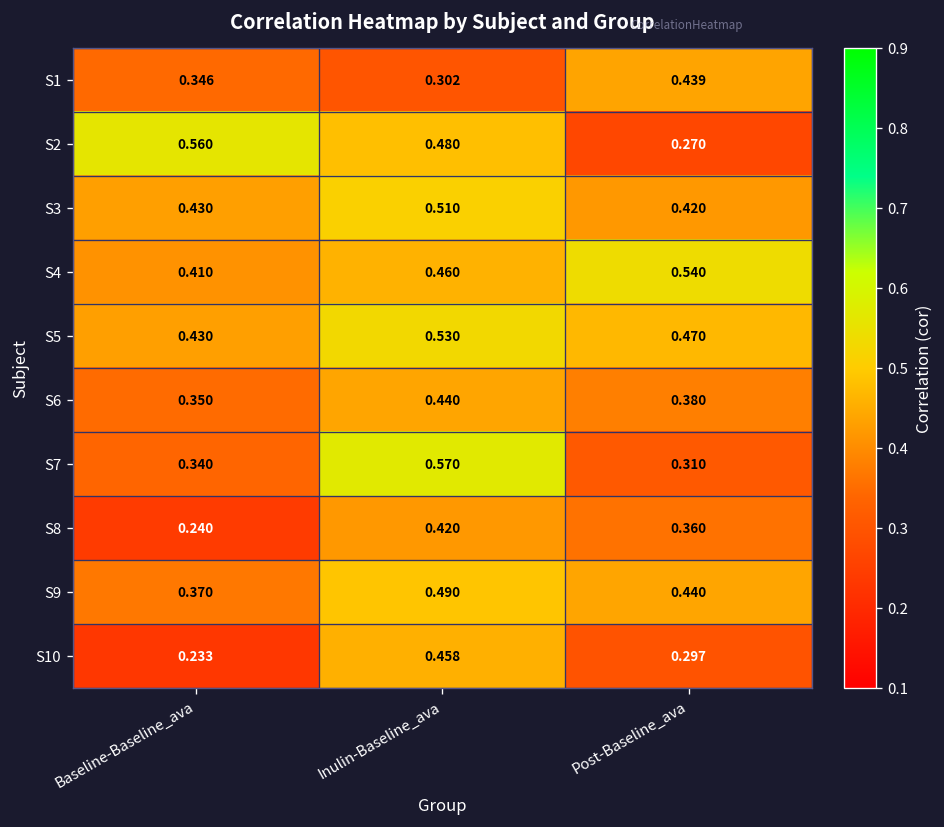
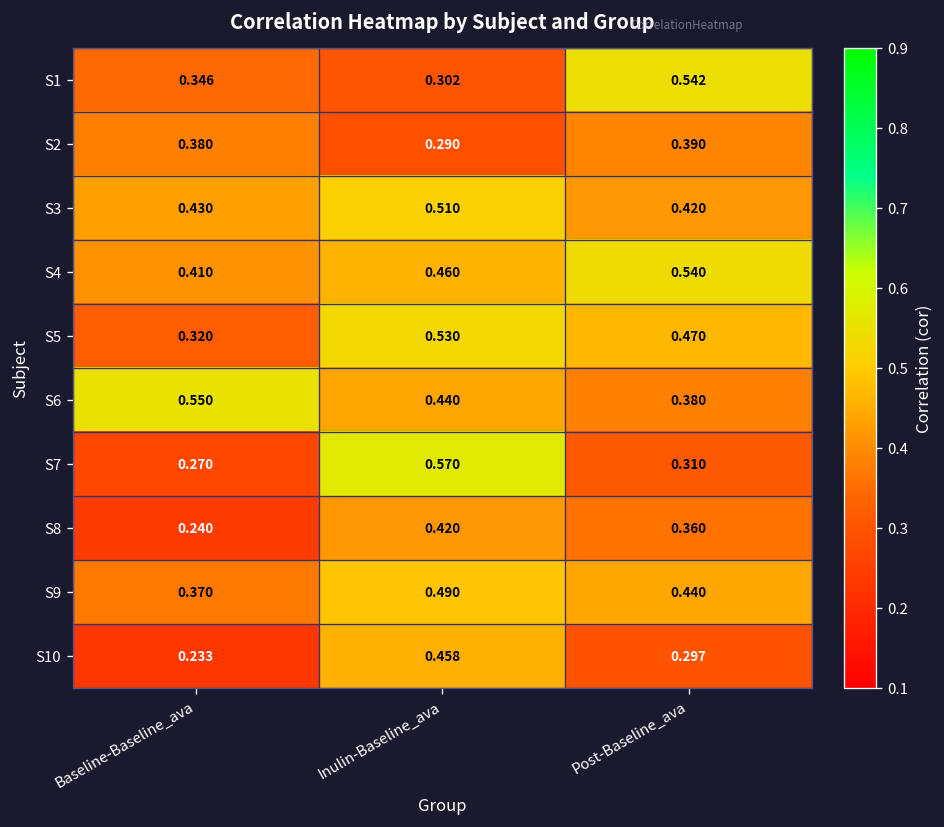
S1, Post-Baseline_ava: 0.439 -> 0.542
S2, Baseline-Baseline_ava: 0.560 -> 0.380
S2, Inulin-Baseline_ava: 0.480 -> 0.290
S2, Post-Baseline_ava: 0.270 -> 0.390
S5, Baseline-Baseline_ava: 0.430 -> 0.320
S6, Baseline-Baseline_ava: 0.350 -> 0.550
S7, Baseline-Baseline_ava: 0.340 -> 0.270
